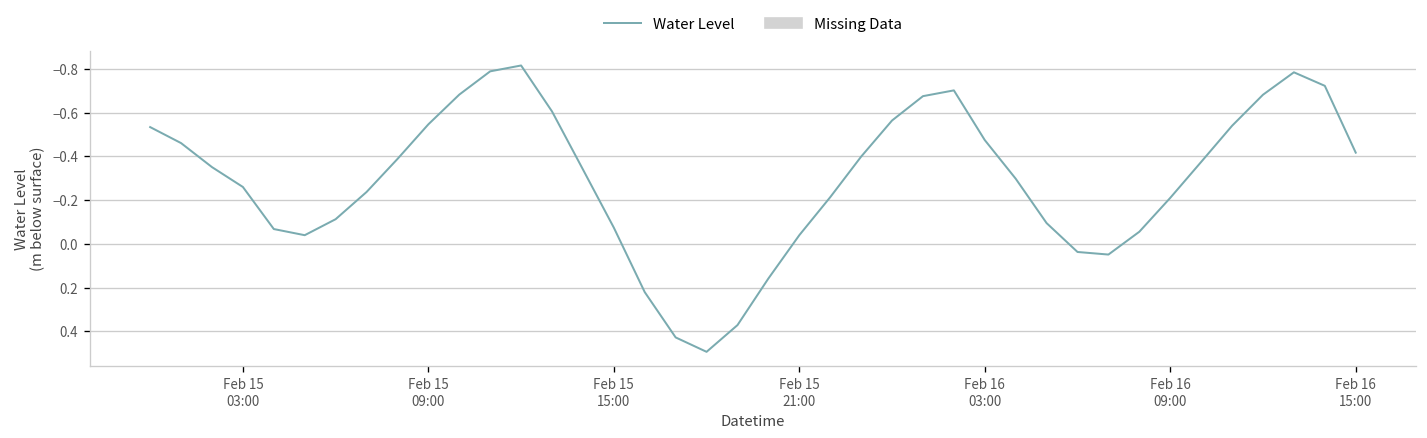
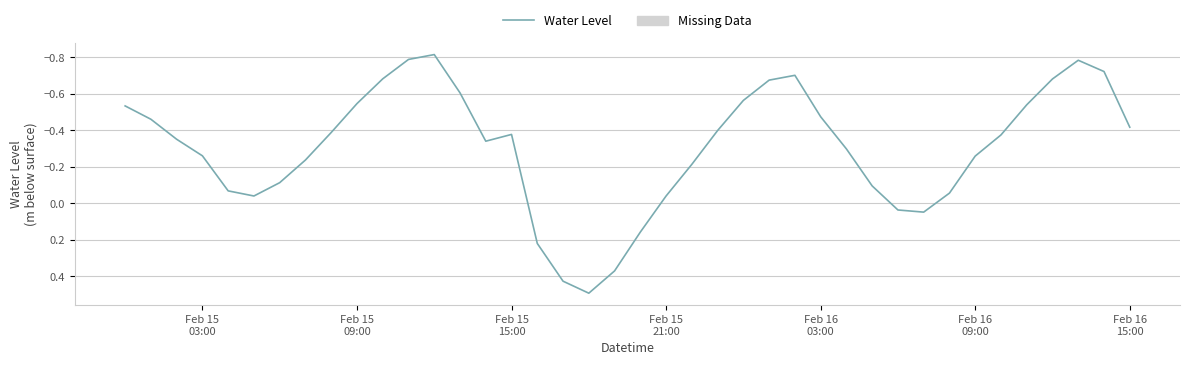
Feb 15 15:00: -0.07 -> -0.38
Feb 16 09:00: -0.21 -> -0.26
